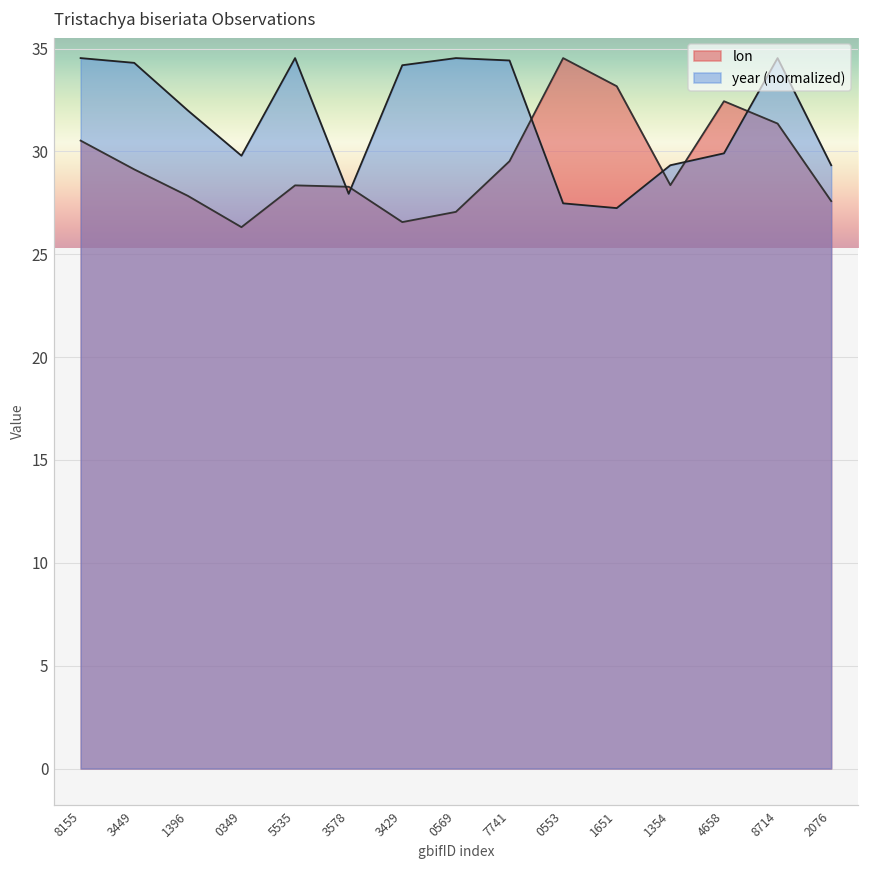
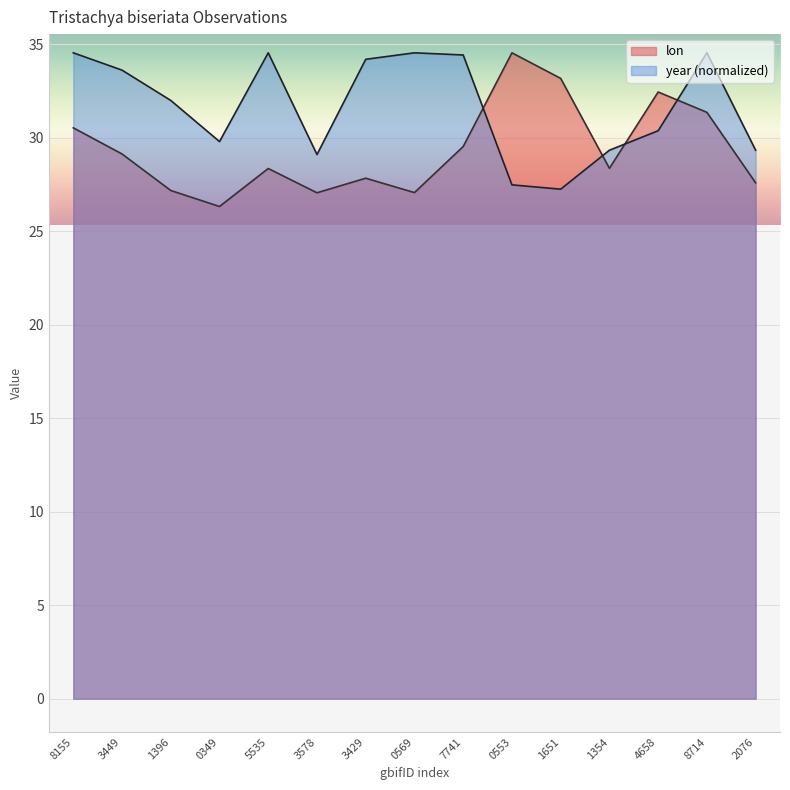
year (normalized), 3449: 34.3 -> 33.6
lon, 1396: 27.8 -> 27.2
lon, 3578: 28.3 -> 27.1
year (normalized), 3578: 27.9 -> 29.1
lon, 3429: 26.6 -> 27.8
year (normalized), 4658: 29.9 -> 30.4
